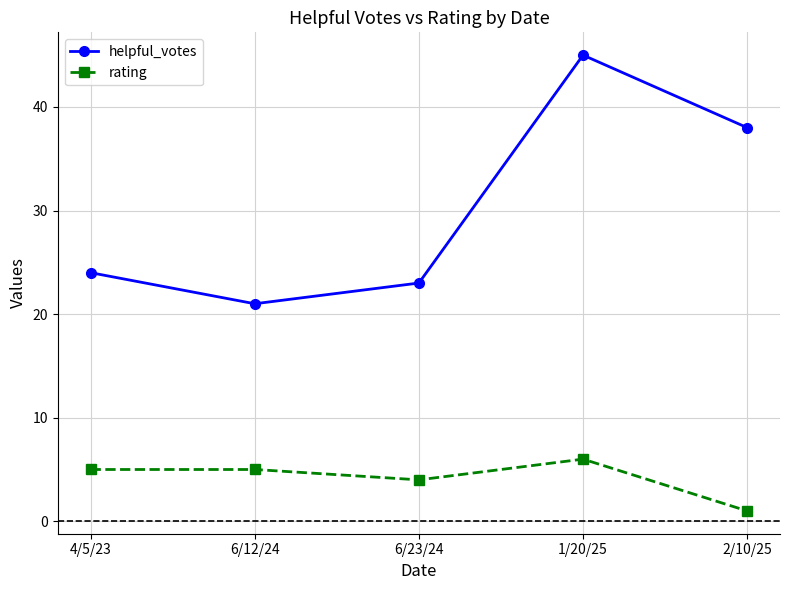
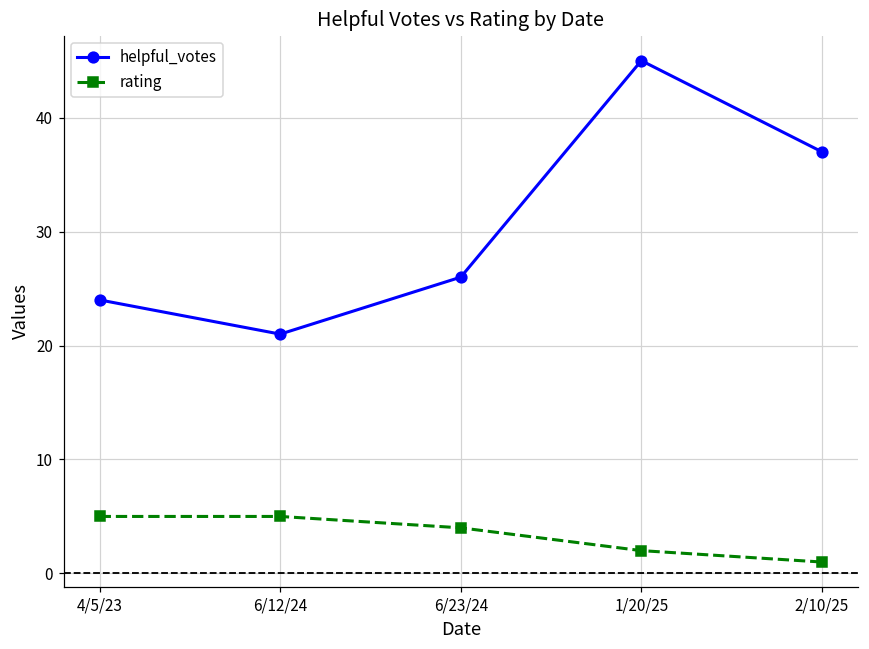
helpful_votes, 6/23/24: 23 -> 26
rating, 1/20/25: 6 -> 2
helpful_votes, 2/10/25: 38 -> 37
